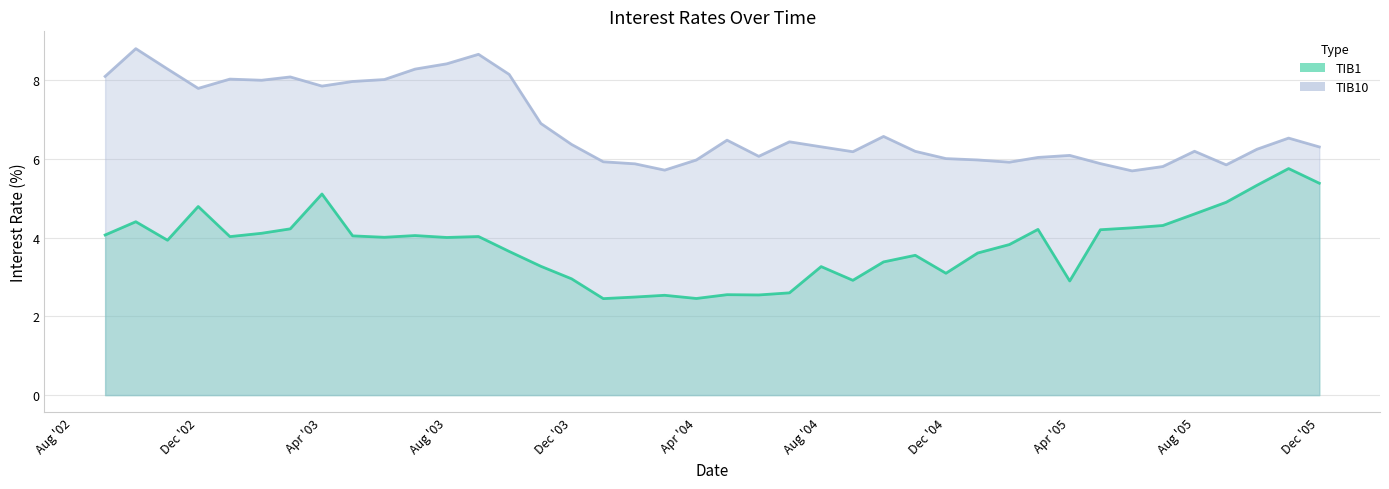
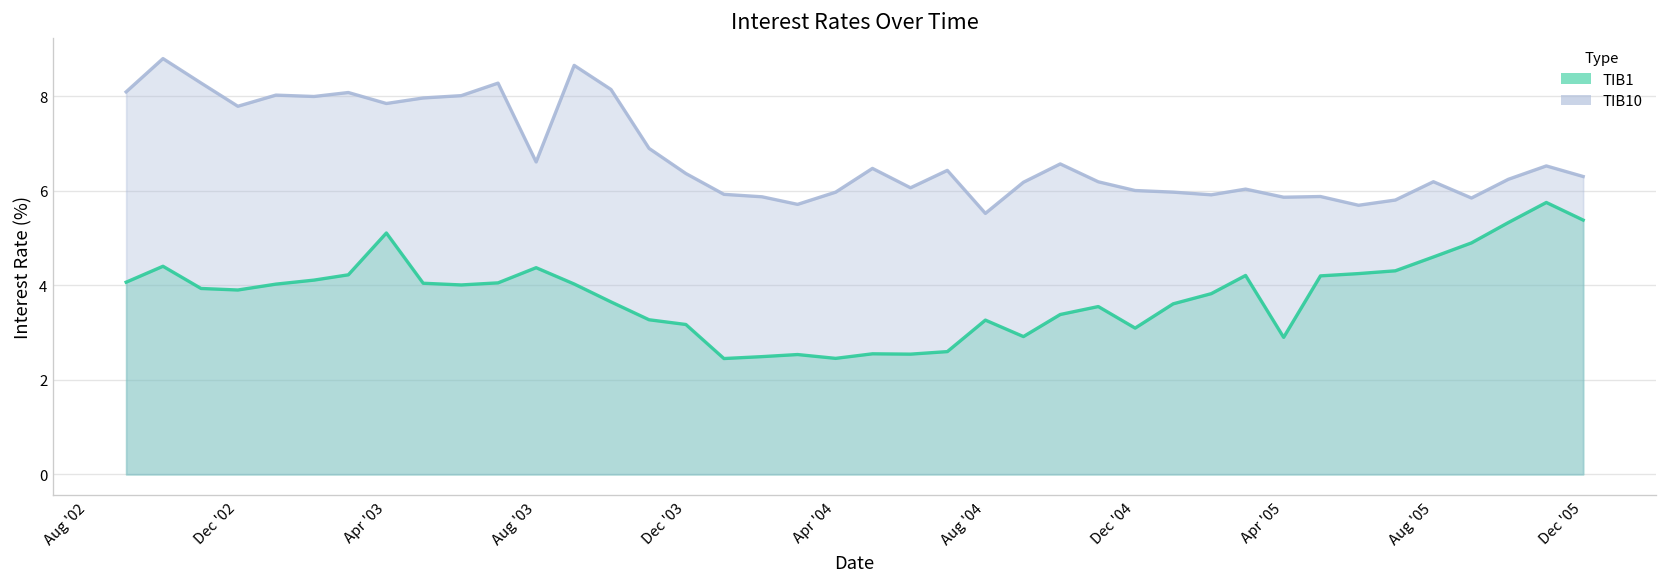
TIB1, Dec '02: 4.8 -> 3.9
TIB1, Aug '03: 4.0 -> 4.4
TIB10, Aug '03: 8.4 -> 6.6
TIB1, Dec '03: 3.0 -> 3.2
TIB10, Aug '04: 6.3 -> 5.5
TIB10, Apr '05: 6.1 -> 5.9
